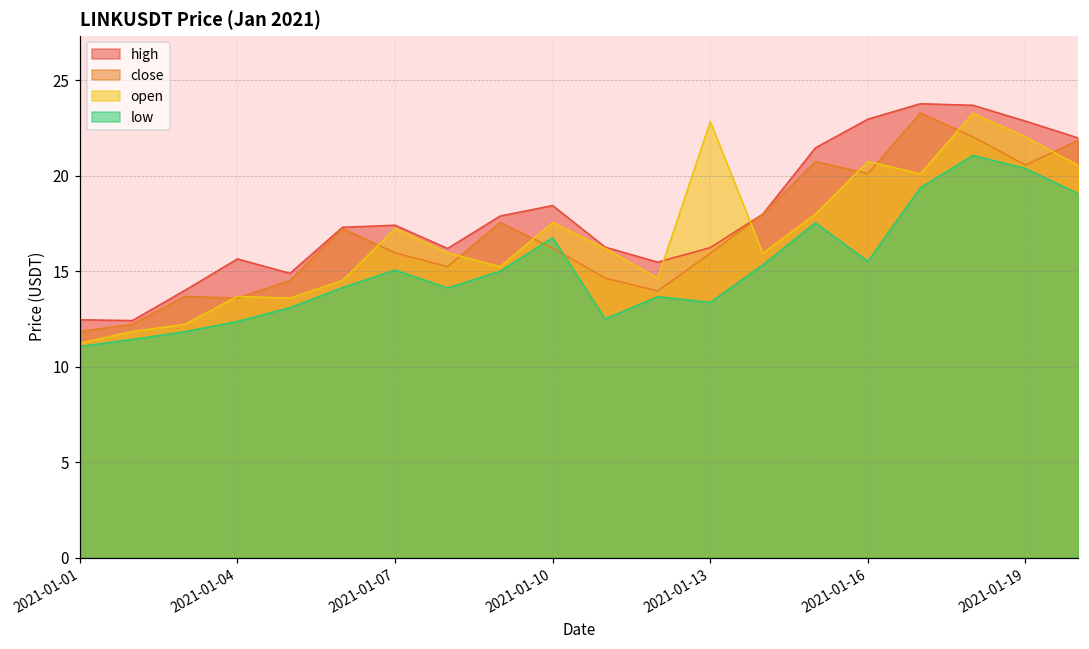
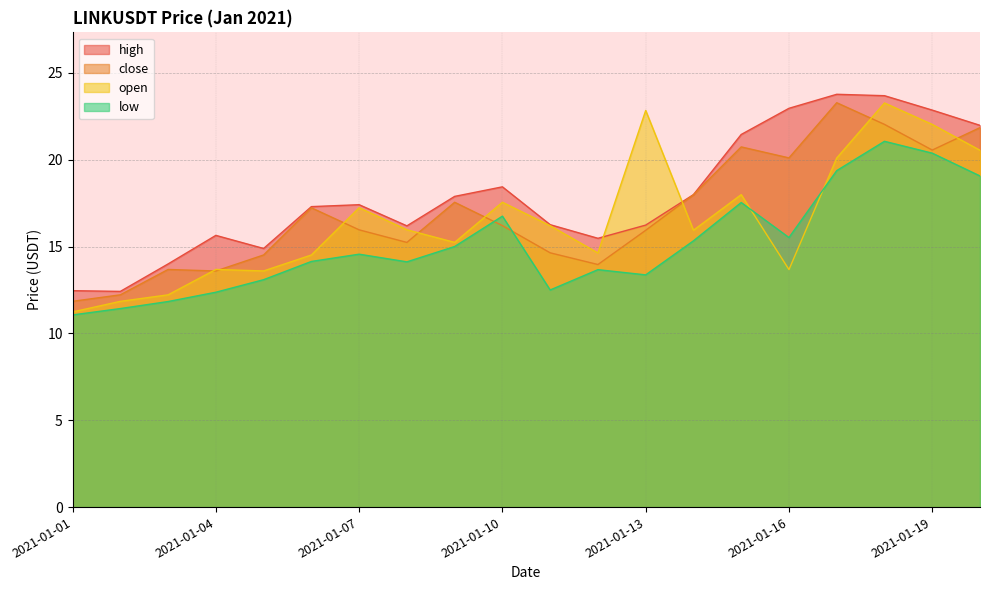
low, 2021-01-07: 15.1 -> 14.6
open, 2021-01-16: 20.7 -> 13.7
